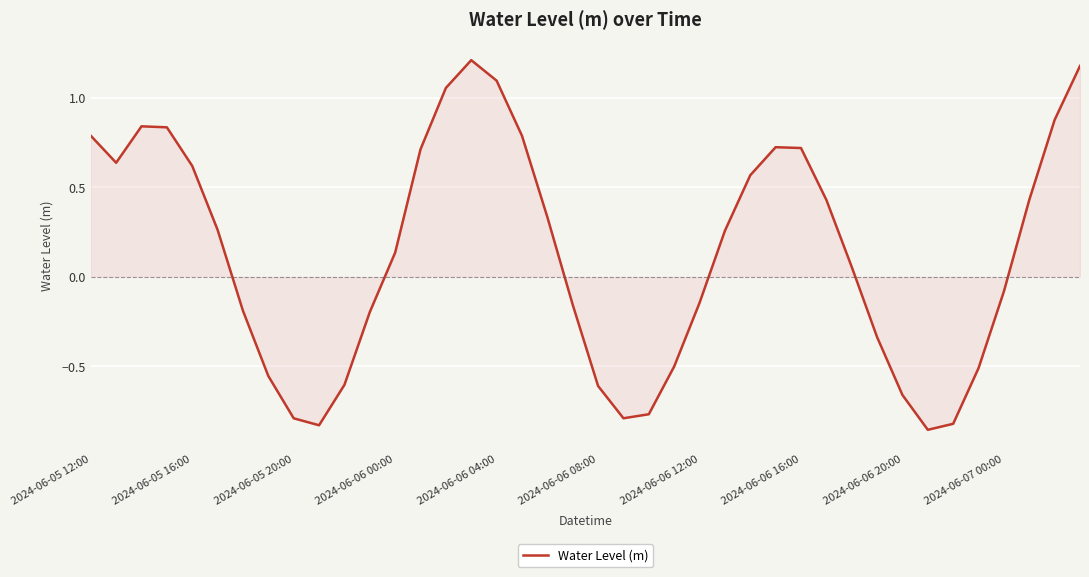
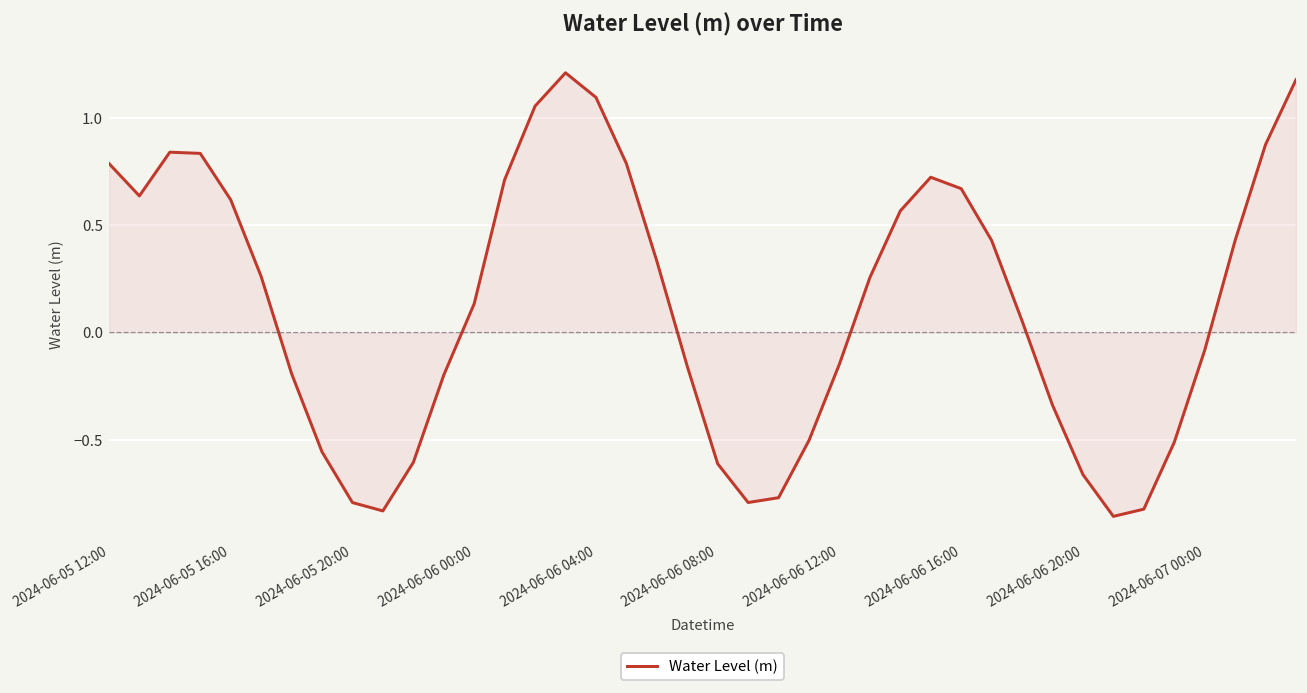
Water Level (m), 2024-06-06 16:00: 0.72 -> 0.67
